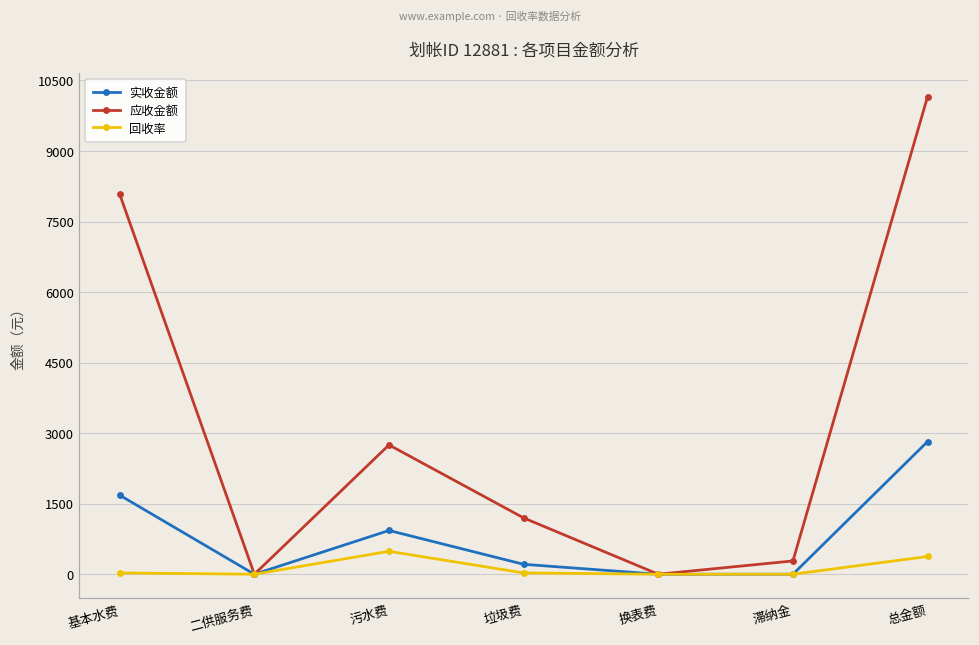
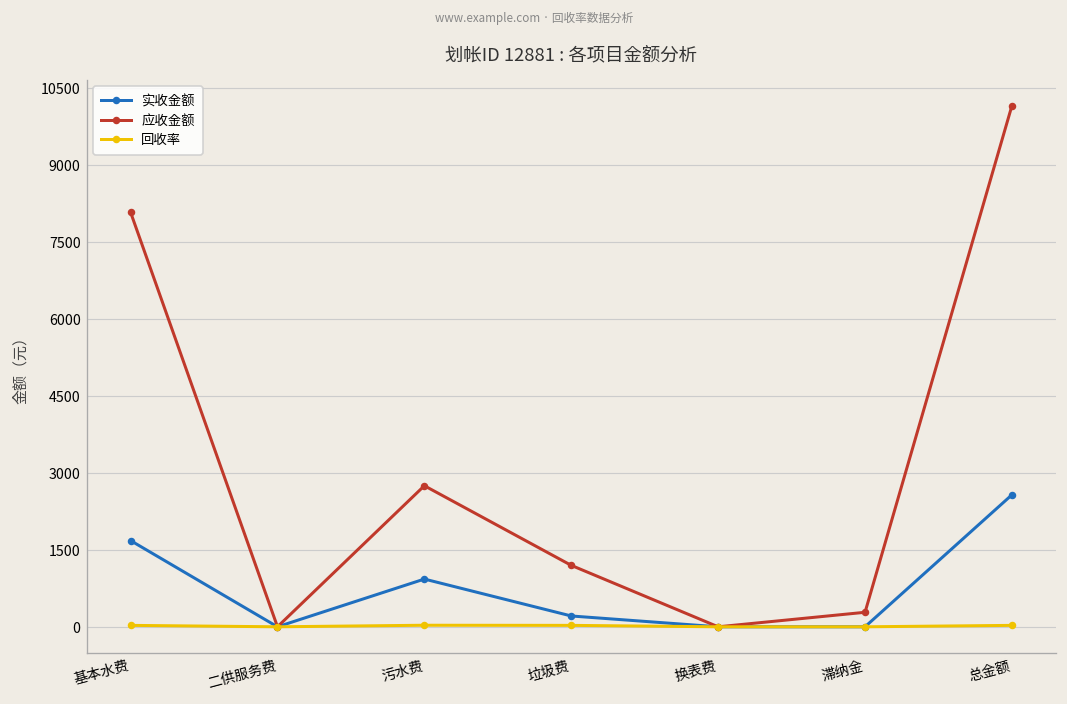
回收率, 污水费: 500 -> 0
实收金额, 总金额: 2800 -> 2600
回收率, 总金额: 400 -> 0
